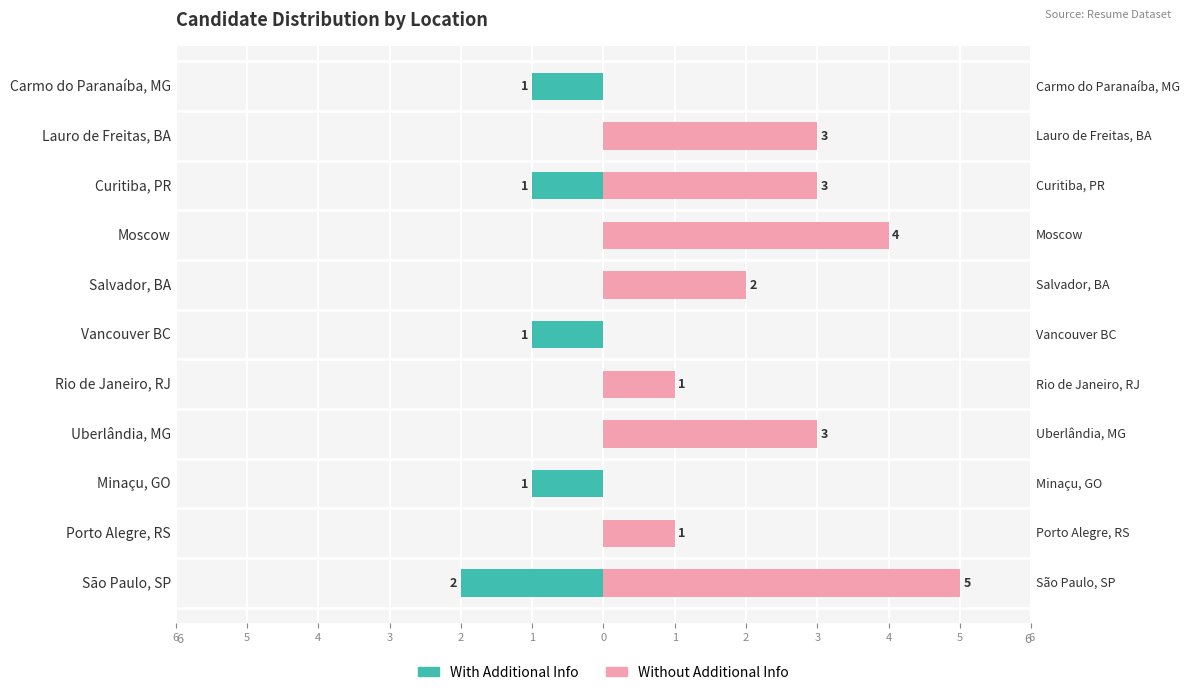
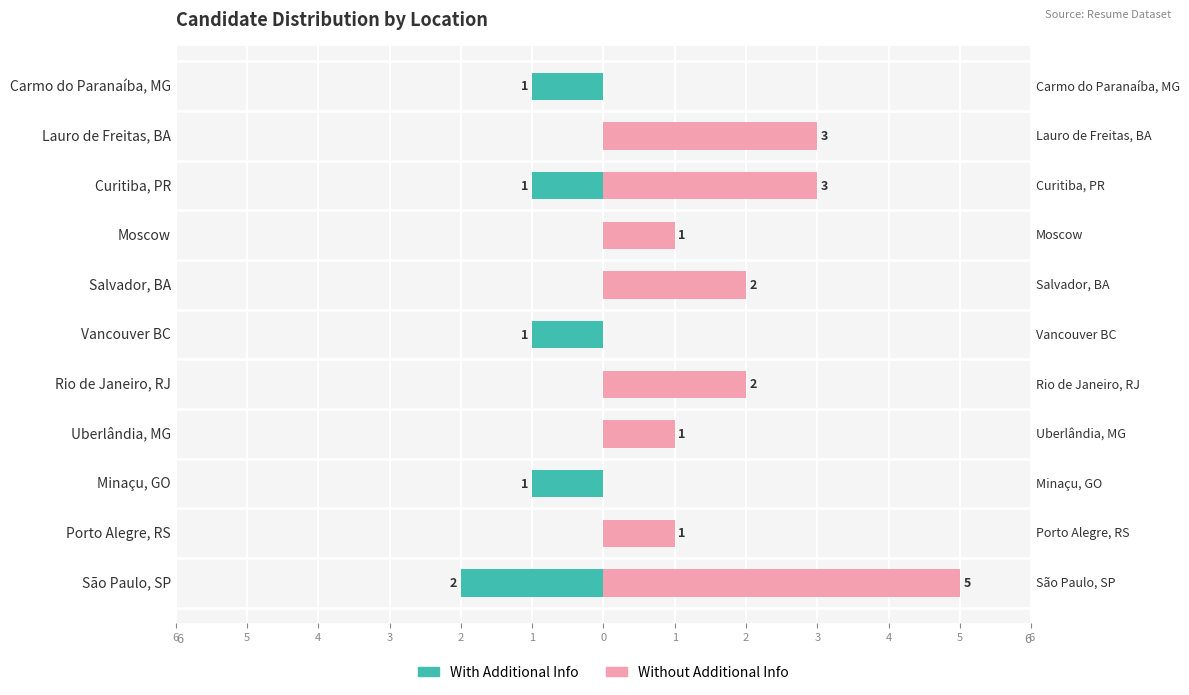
Without Additional Info, Moscow: 4 -> 1
Without Additional Info, Rio de Janeiro, RJ: 1 -> 2
Without Additional Info, Uberlândia, MG: 3 -> 1
